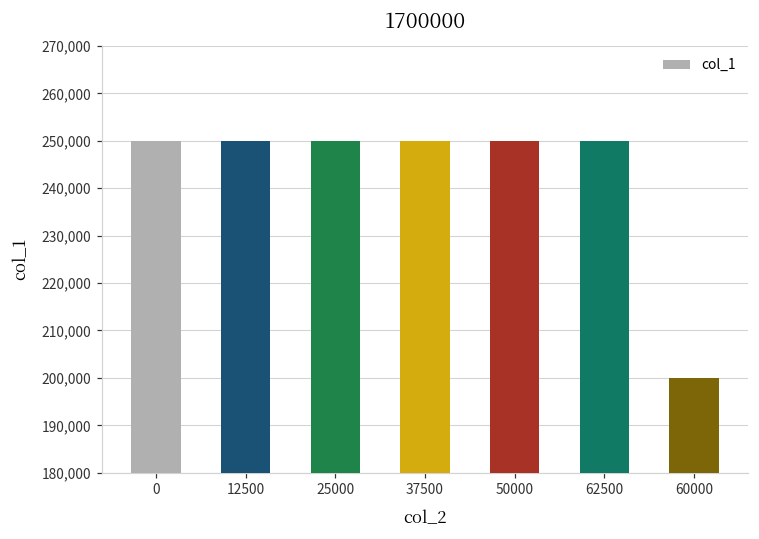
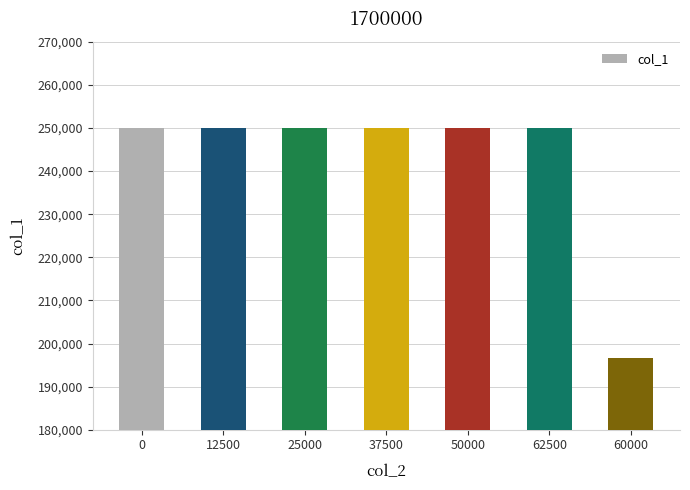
60000: 200,000 -> 197,000
